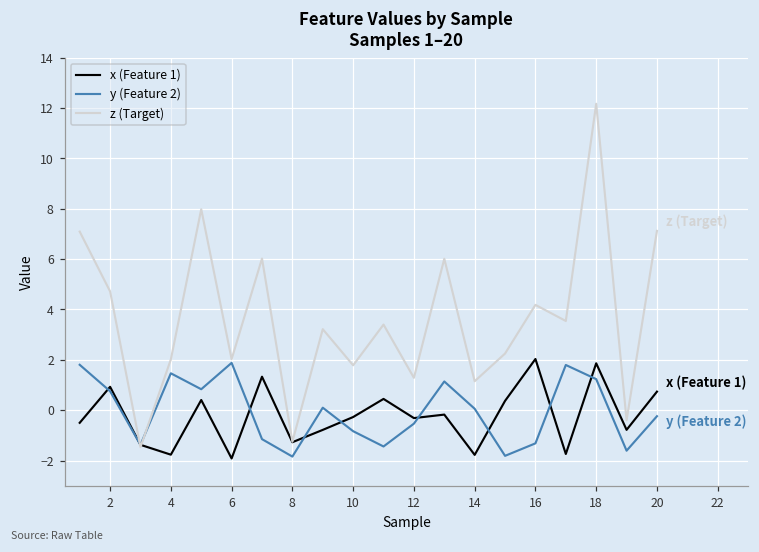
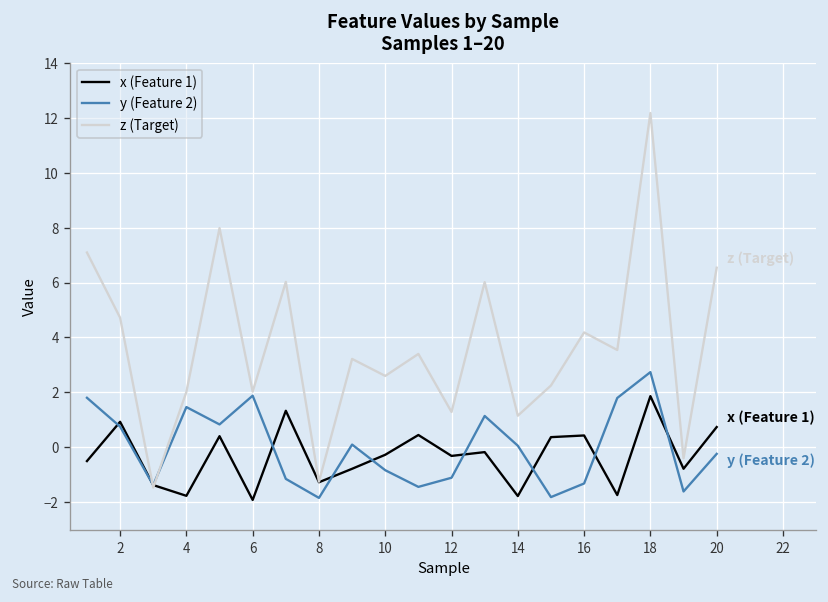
z (Target), 10: 1.8 -> 2.6
y (Feature 2), 12: -0.5 -> -1.1
x (Feature 1), 16: 2.0 -> 0.4
y (Feature 2), 18: 1.2 -> 2.7
z (Target), 20: 7.1 -> 6.5
